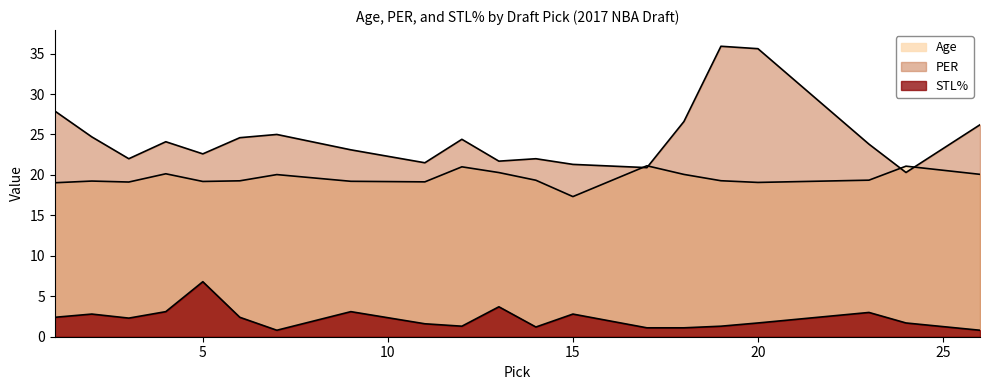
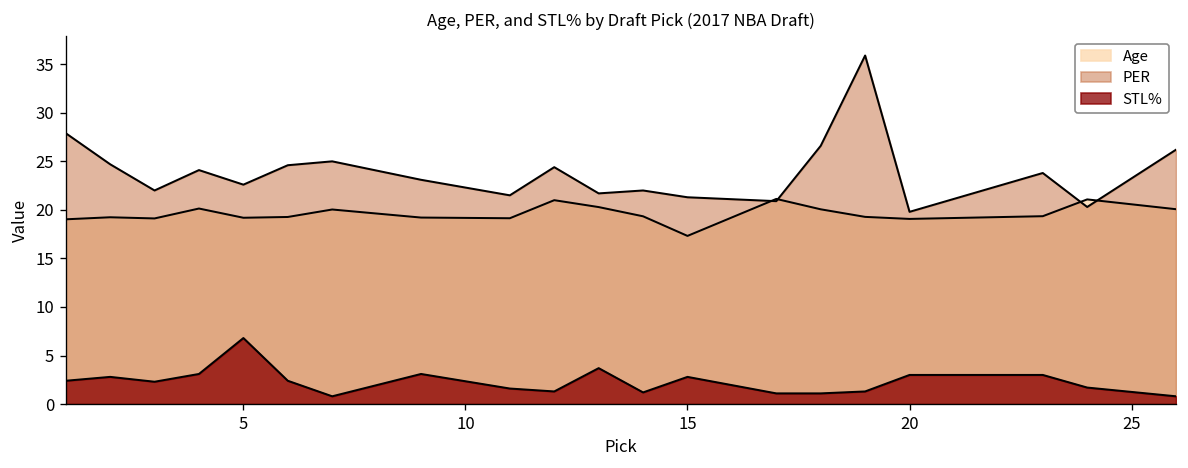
PER, 20: 36 -> 20
STL%, 20: 2 -> 3
